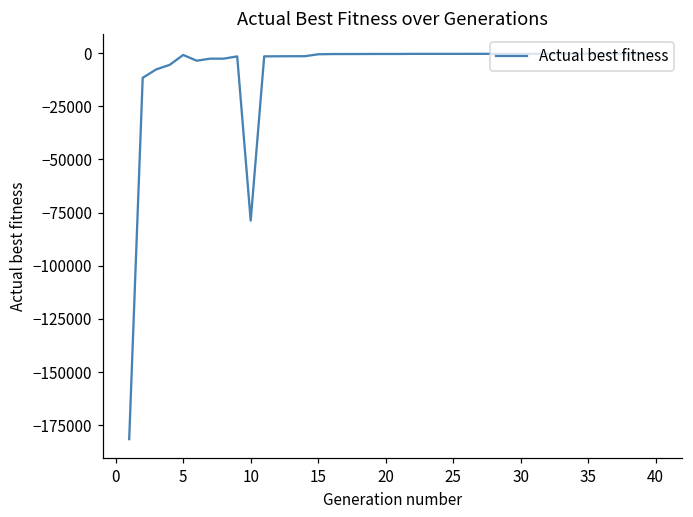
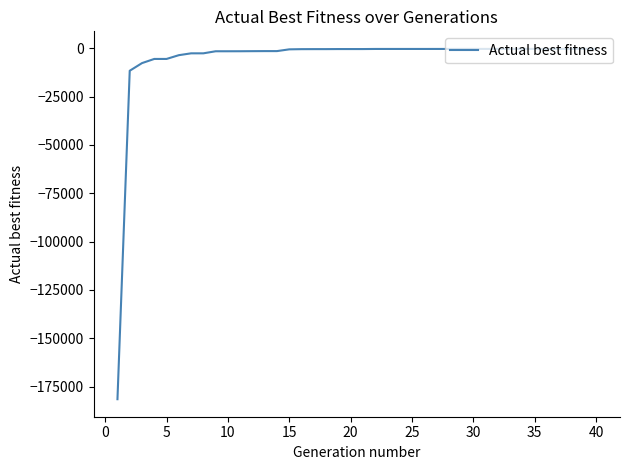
5: -1000 -> -6000
10: -79000 -> -2000
